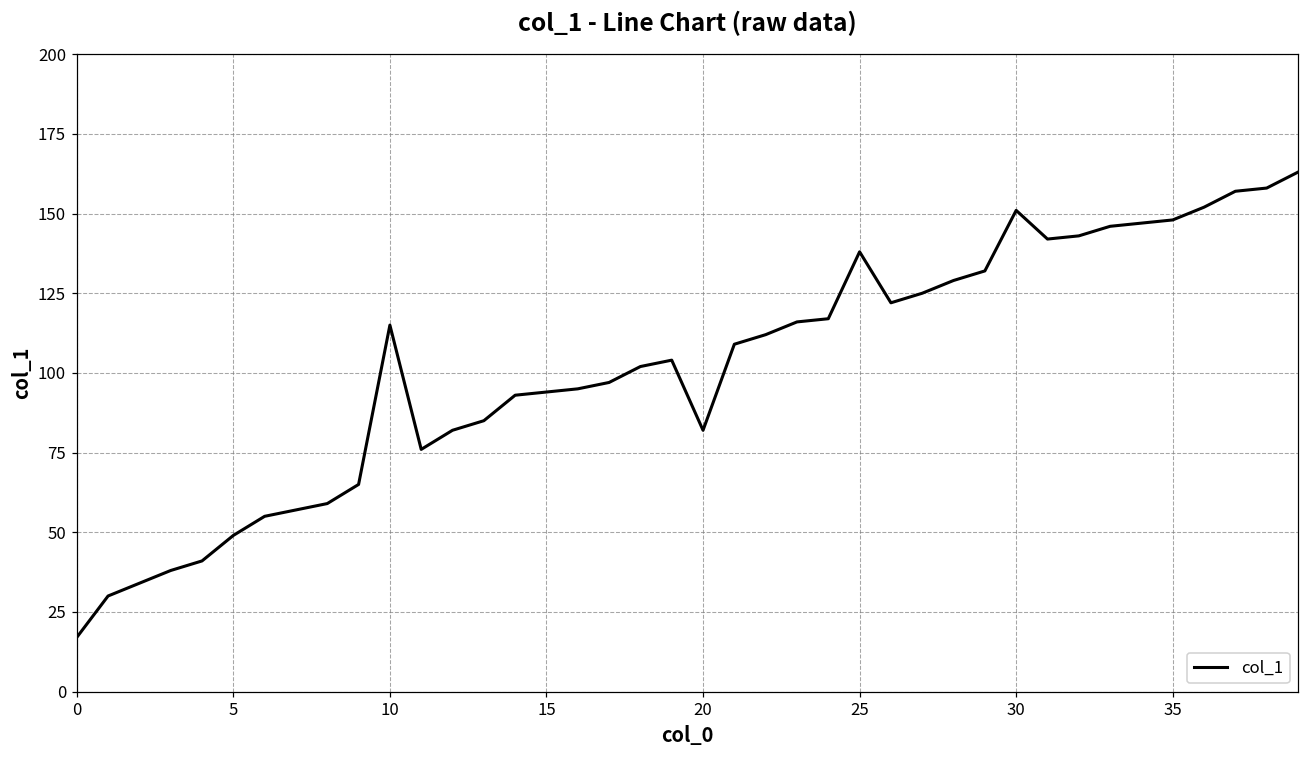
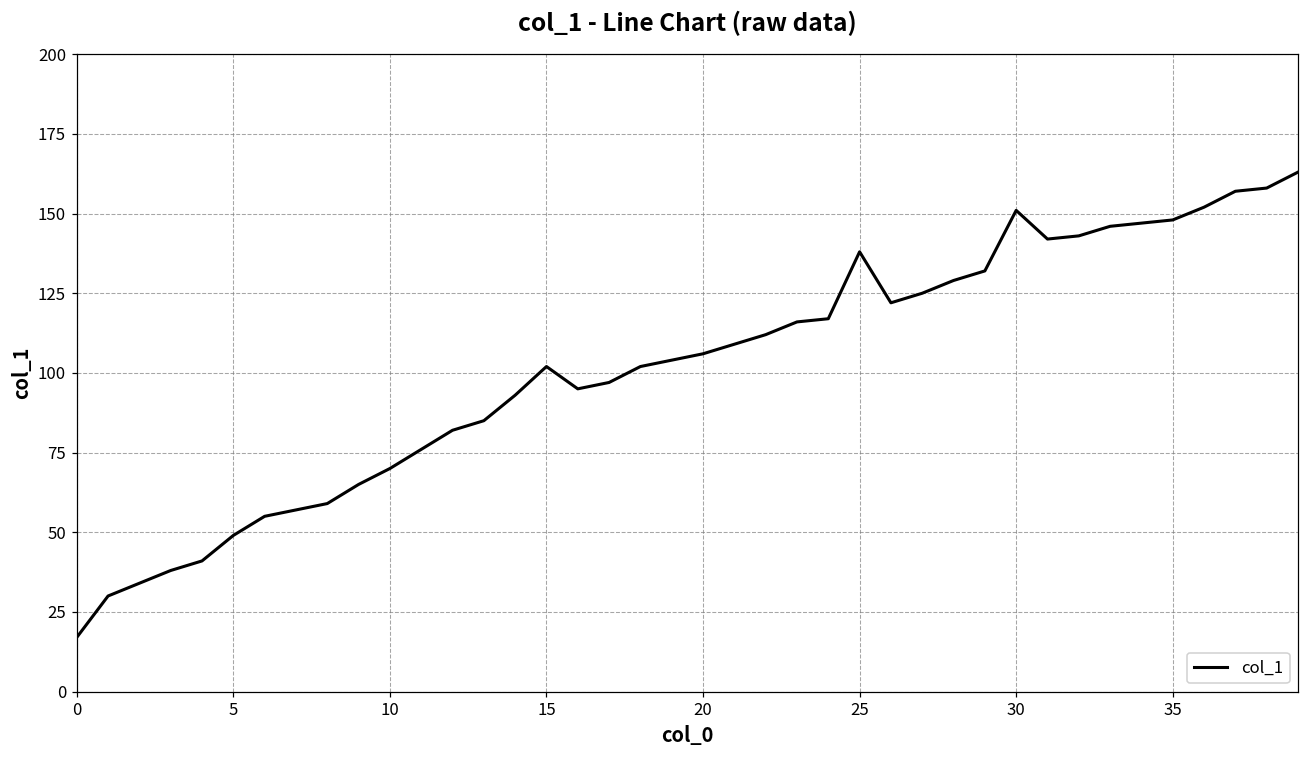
10: 115 -> 70
15: 94 -> 102
20: 82 -> 106
